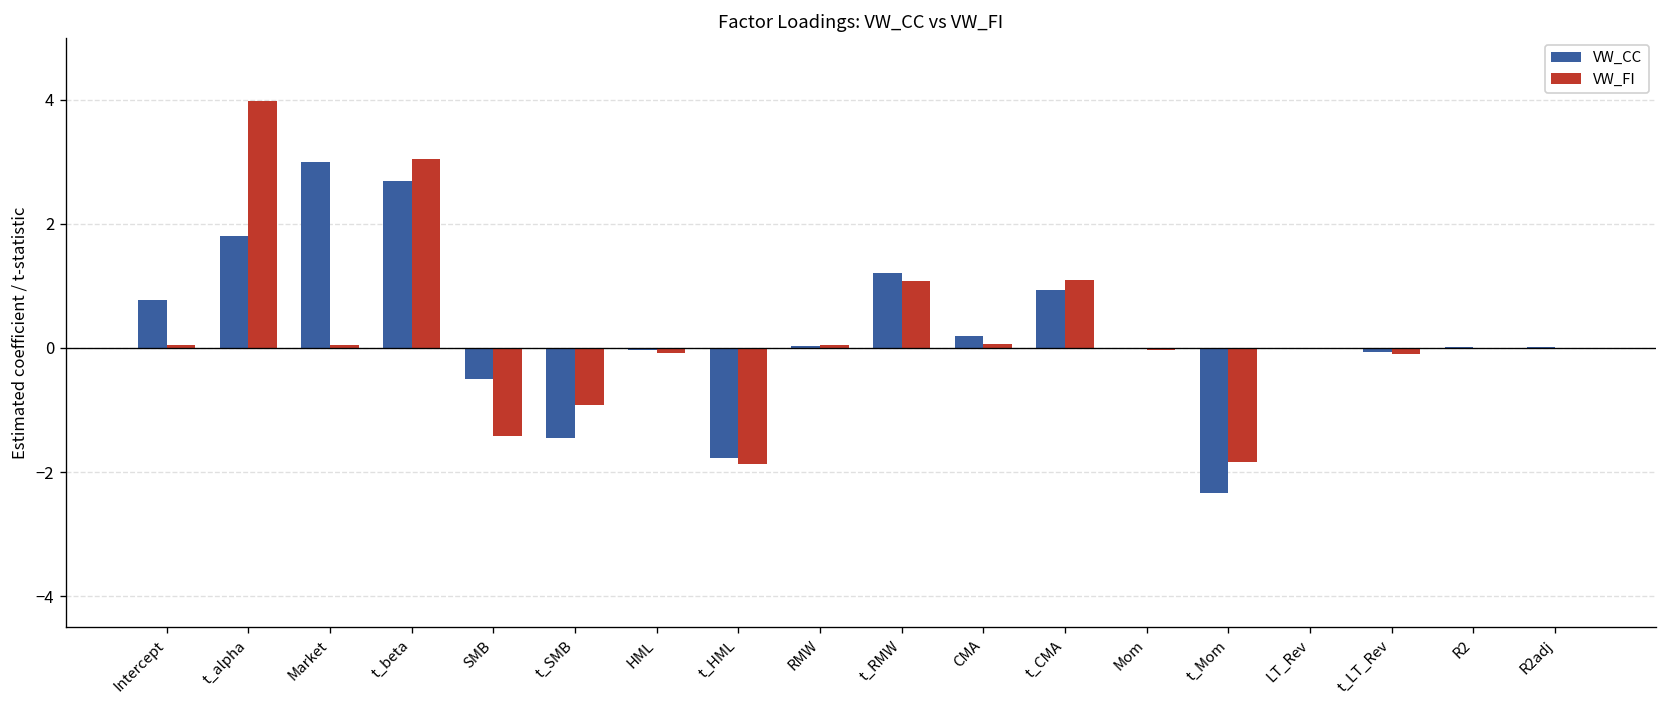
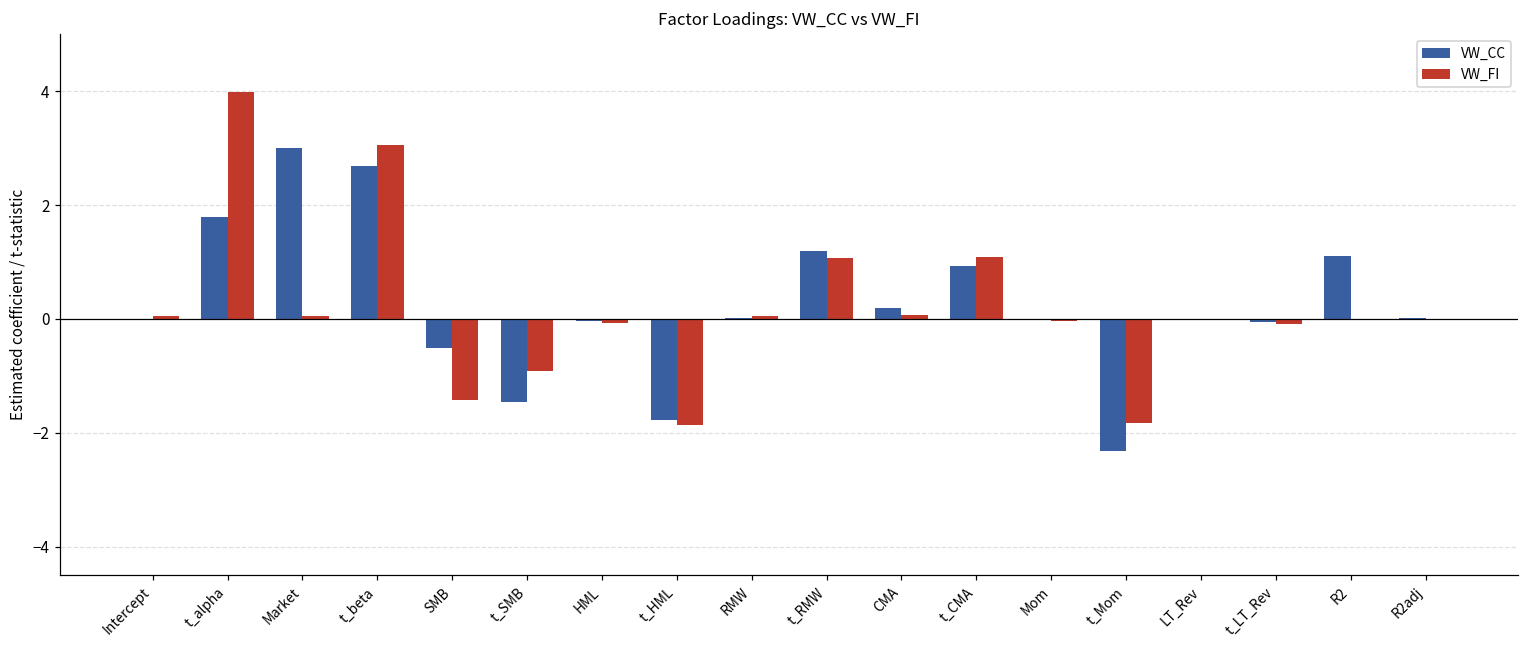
VW_CC, Intercept: 0.8 -> 0.0
VW_CC, R2: 0.0 -> 1.1
